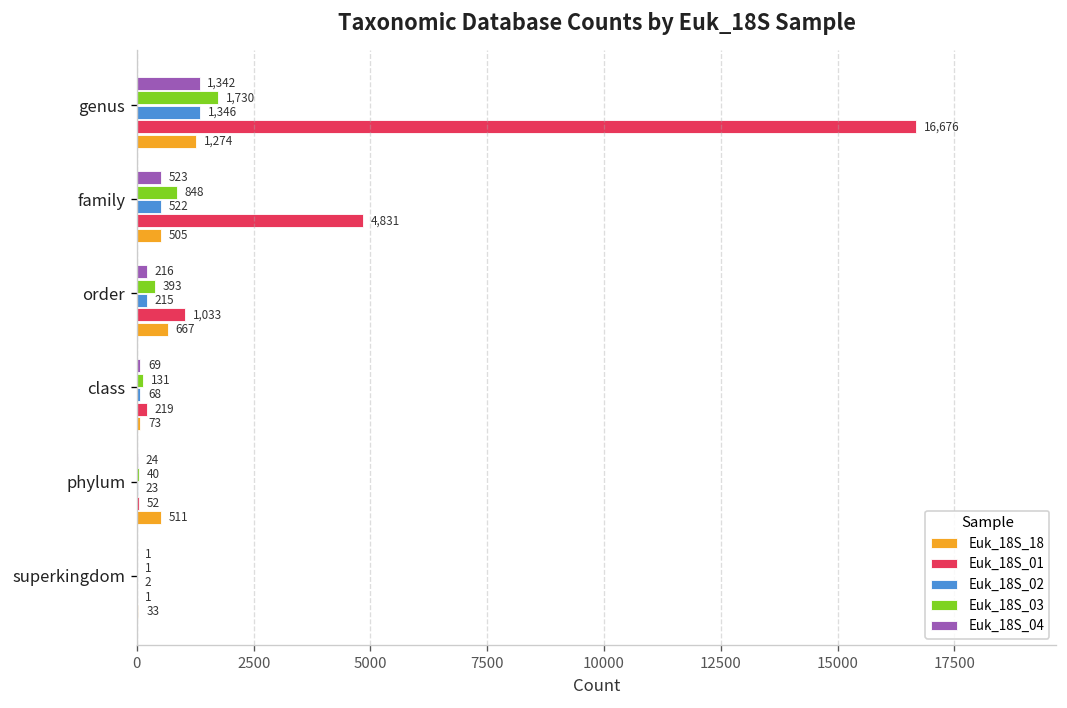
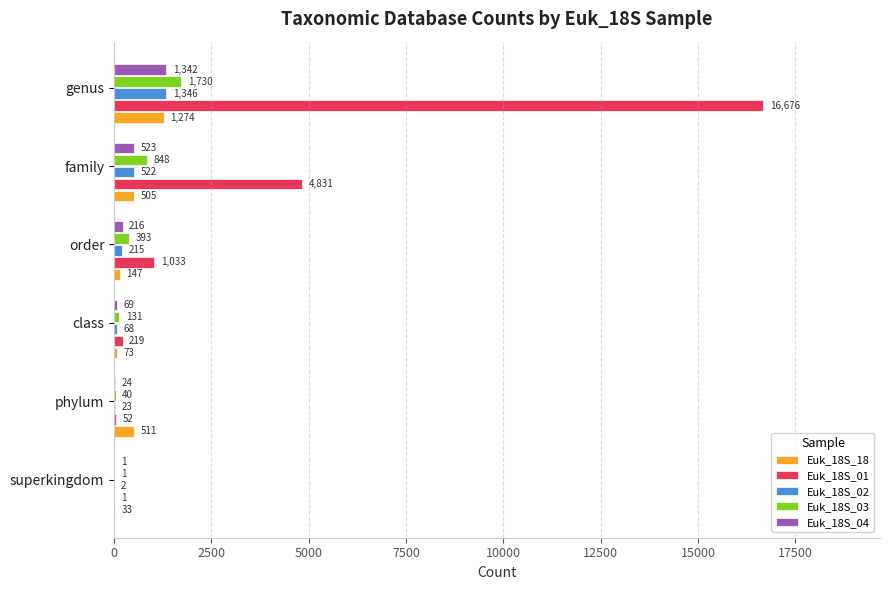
Euk_18S_18, order: 667 -> 147
